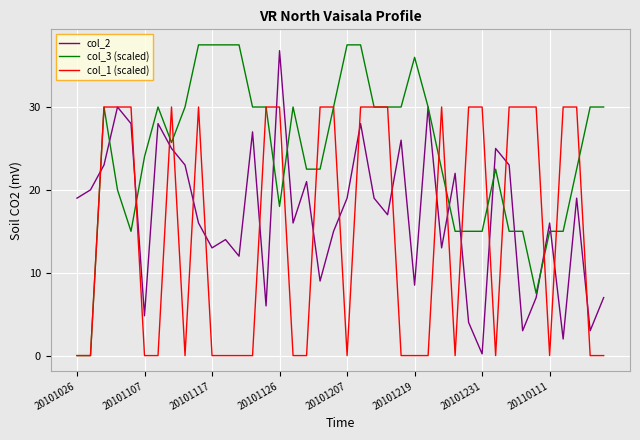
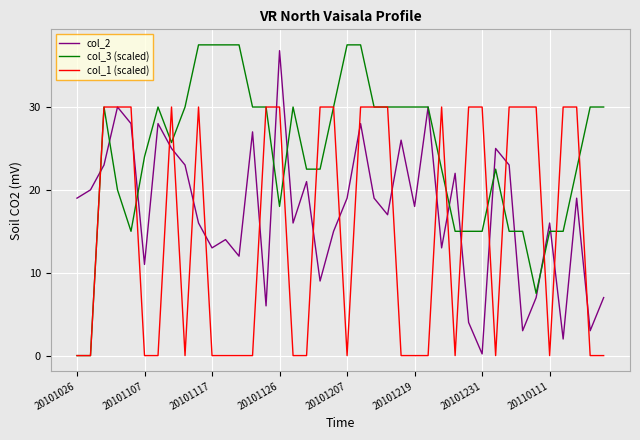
col_2, 20101107: 5 -> 11
col_2, 20101219: 9 -> 18
col_3 (scaled), 20101219: 36 -> 30
